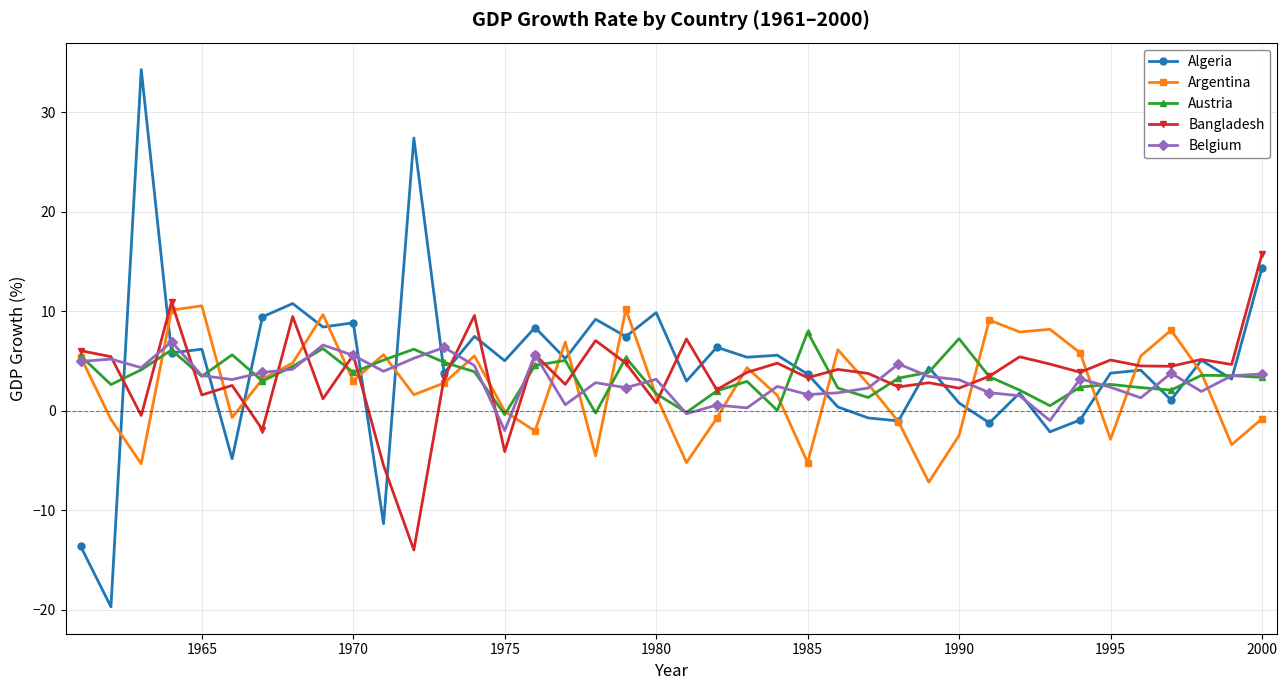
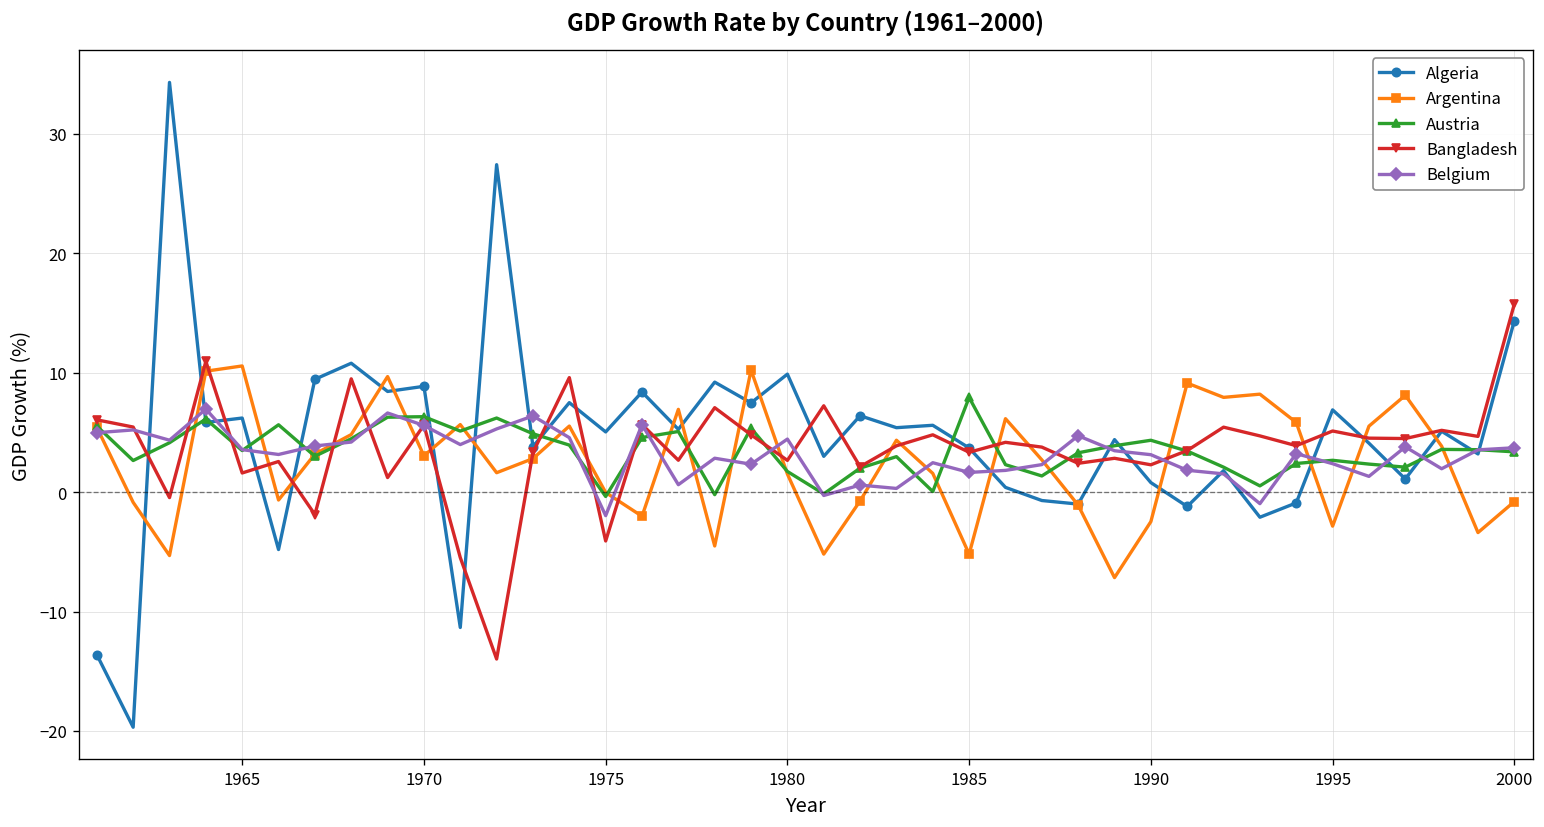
Austria, 1970: 4 -> 6
Bangladesh, 1980: 1 -> 3
Belgium, 1980: 3 -> 4
Austria, 1990: 7 -> 4
Algeria, 1995: 4 -> 7
